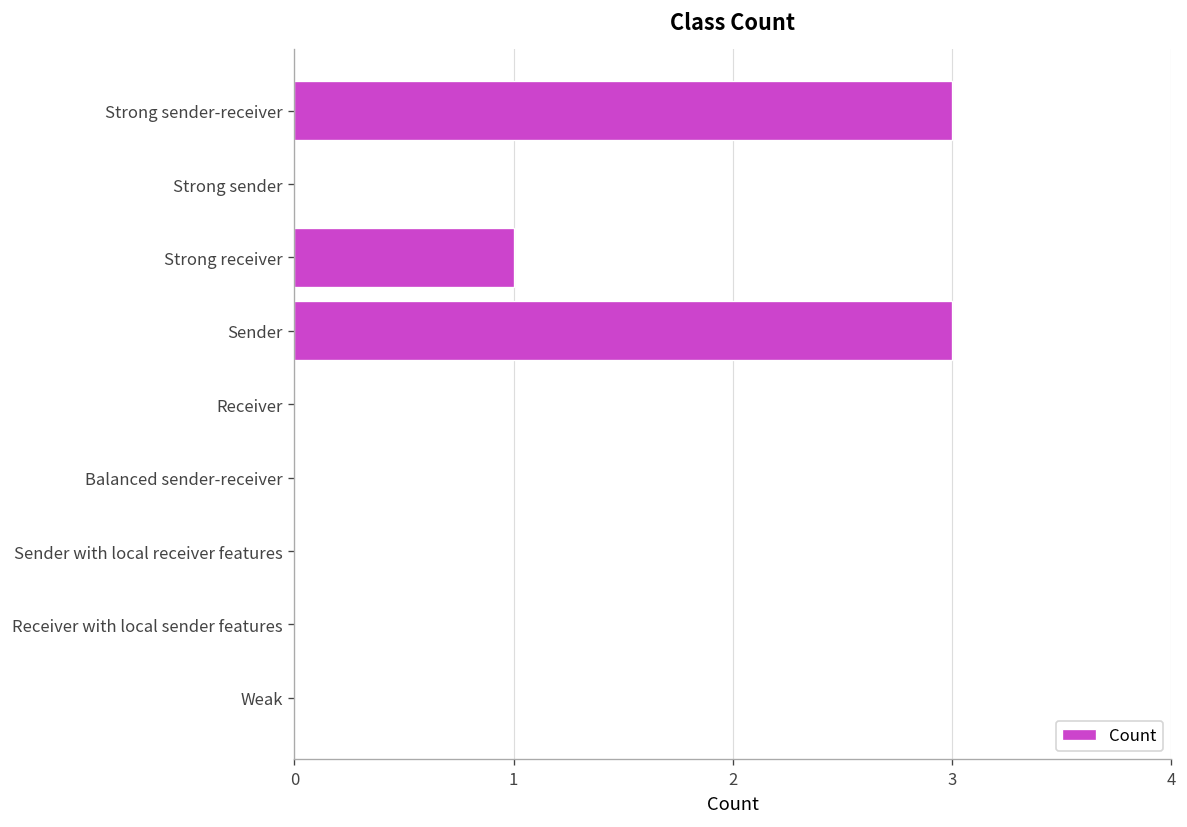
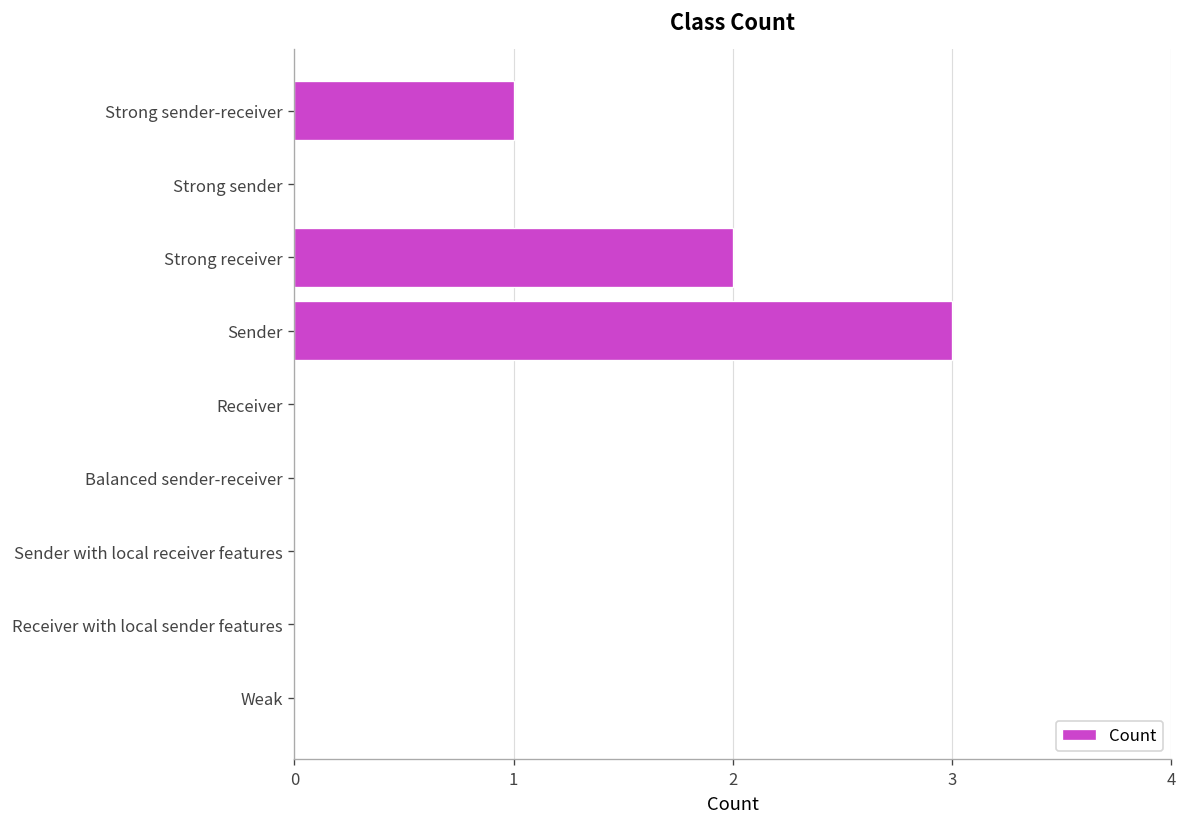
Strong sender-receiver: 3 -> 1
Strong receiver: 1 -> 2
